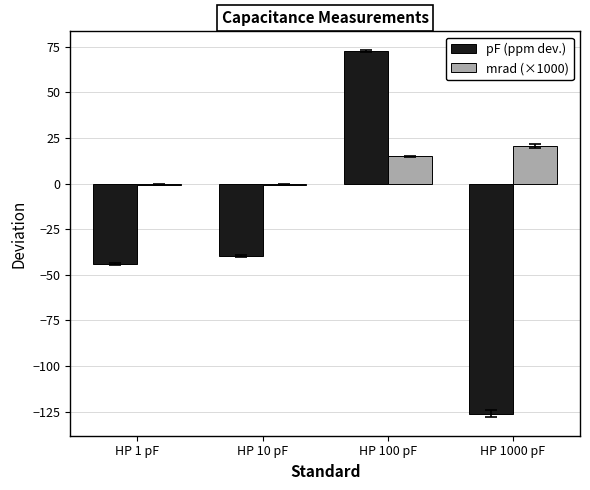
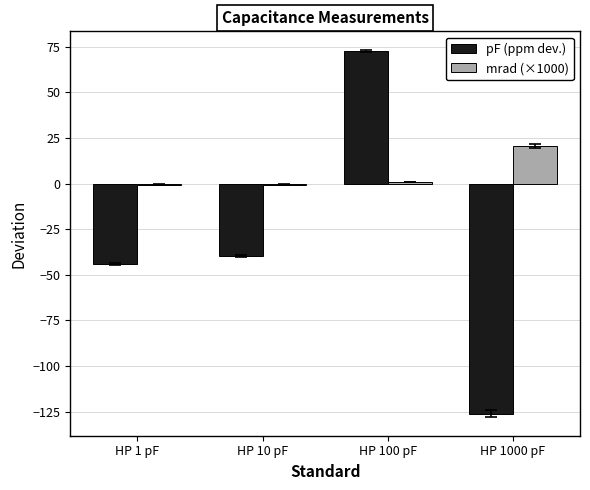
mrad (×1000), HP 100 pF: 15 -> 1
